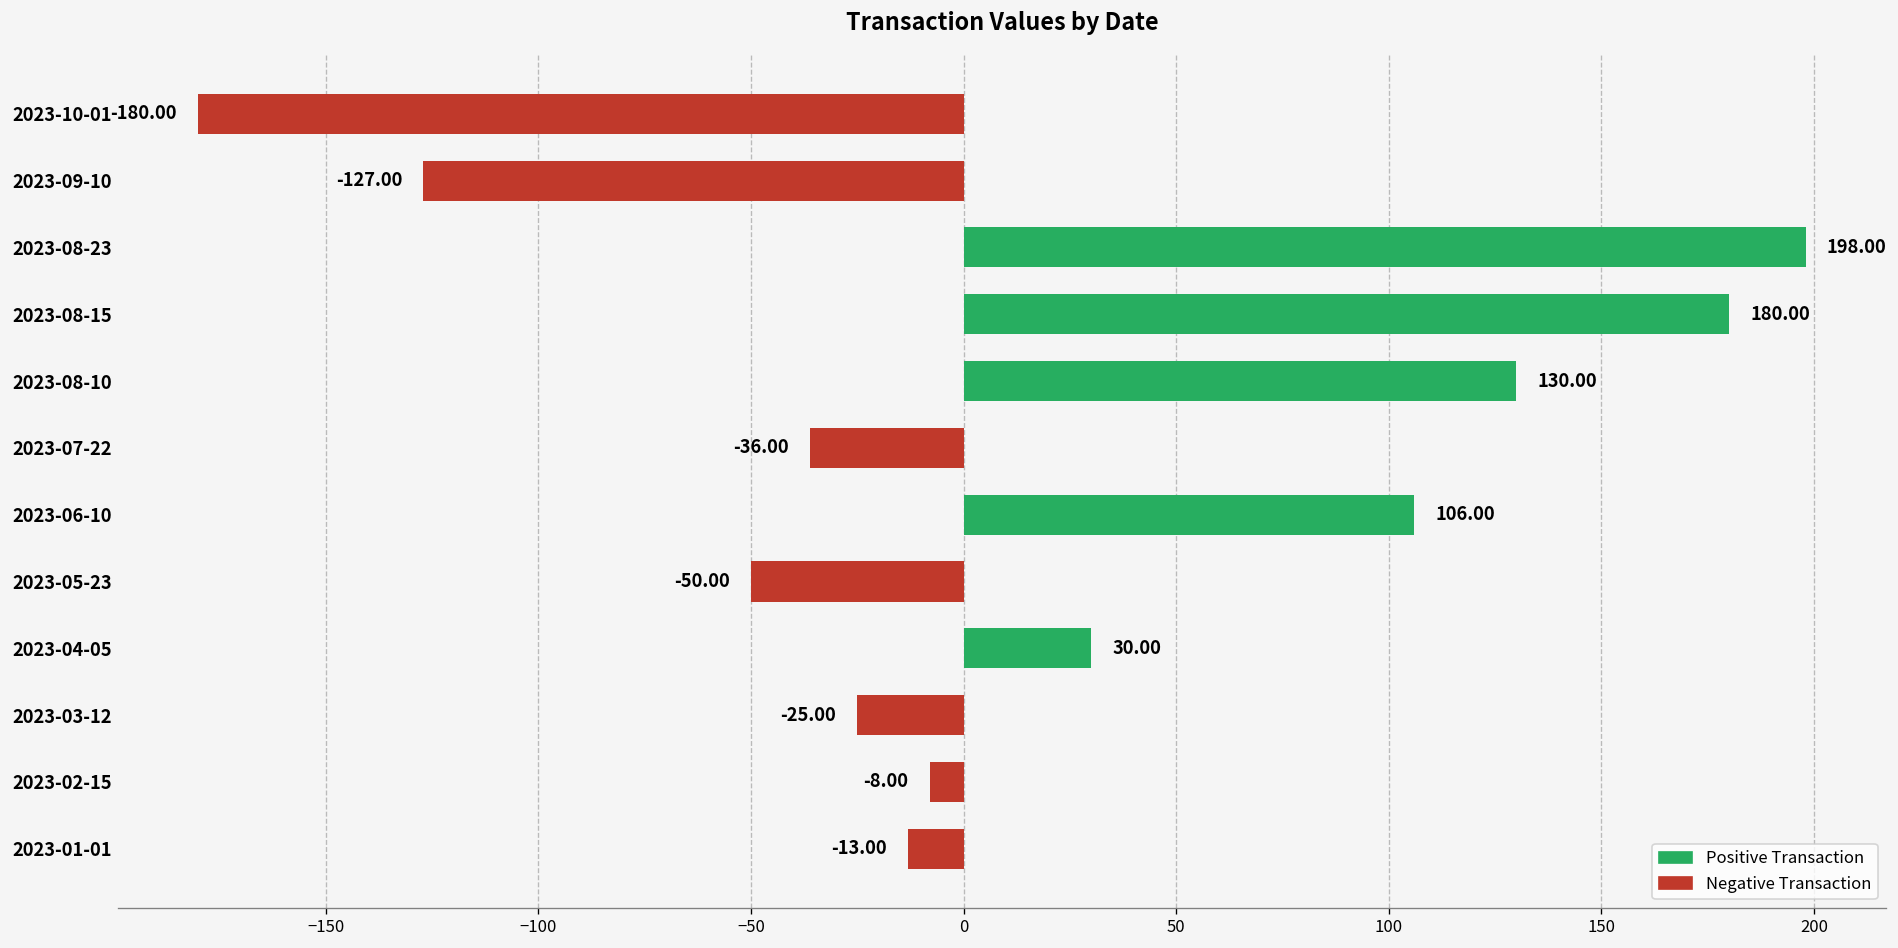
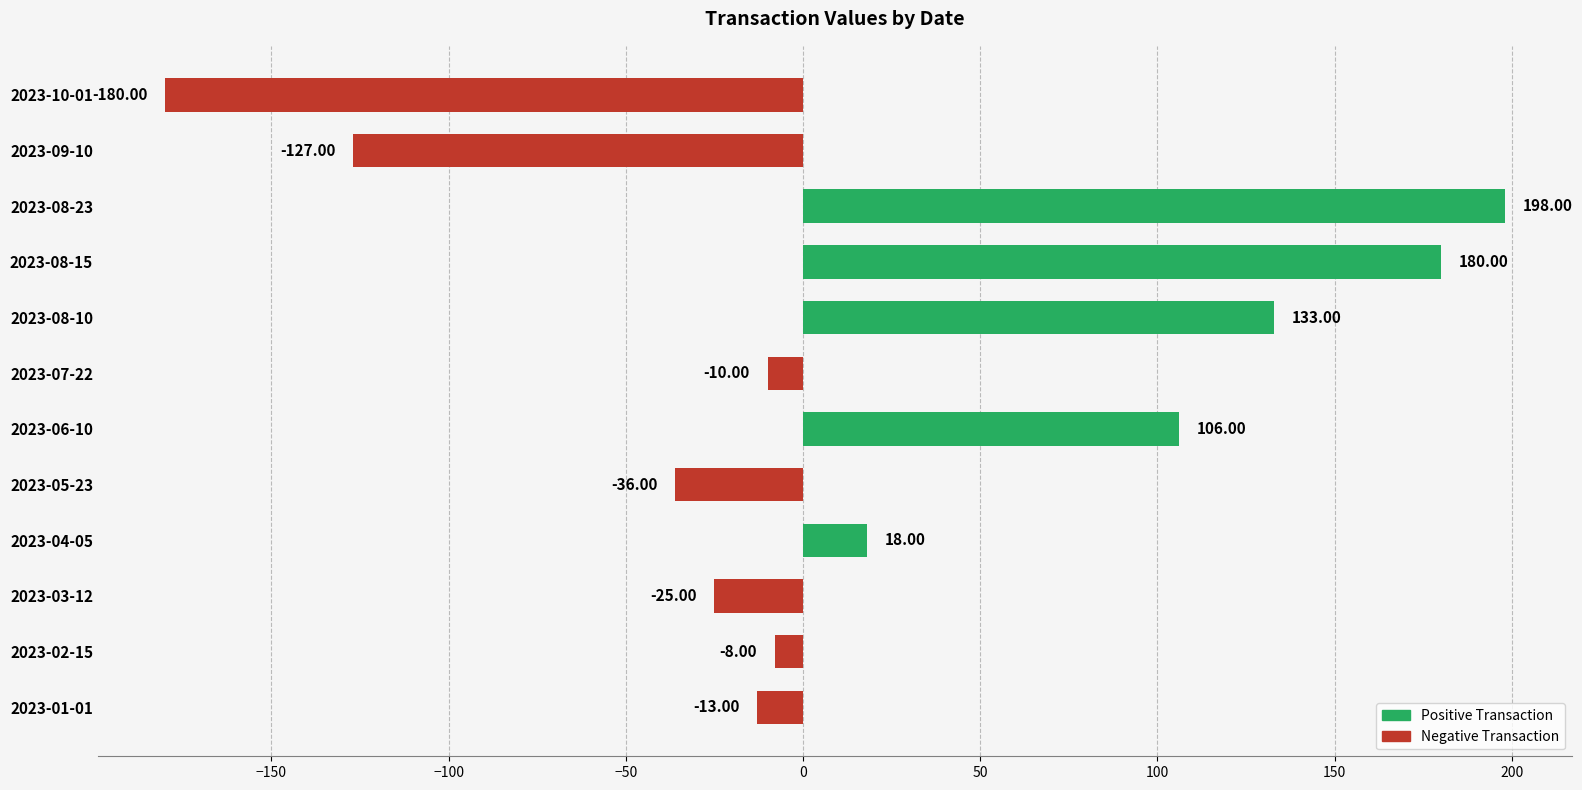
2023-08-10: 130.00 -> 133.00
2023-07-22: -36.00 -> -10.00
2023-05-23: -50.00 -> -36.00
2023-04-05: 30.00 -> 18.00
